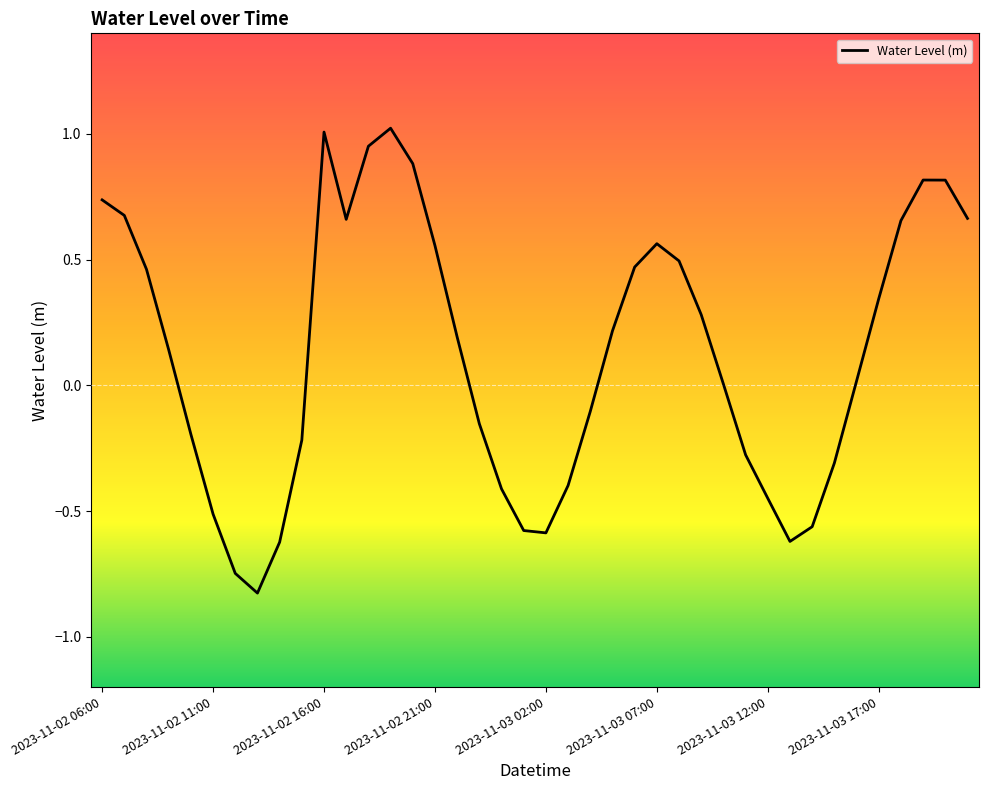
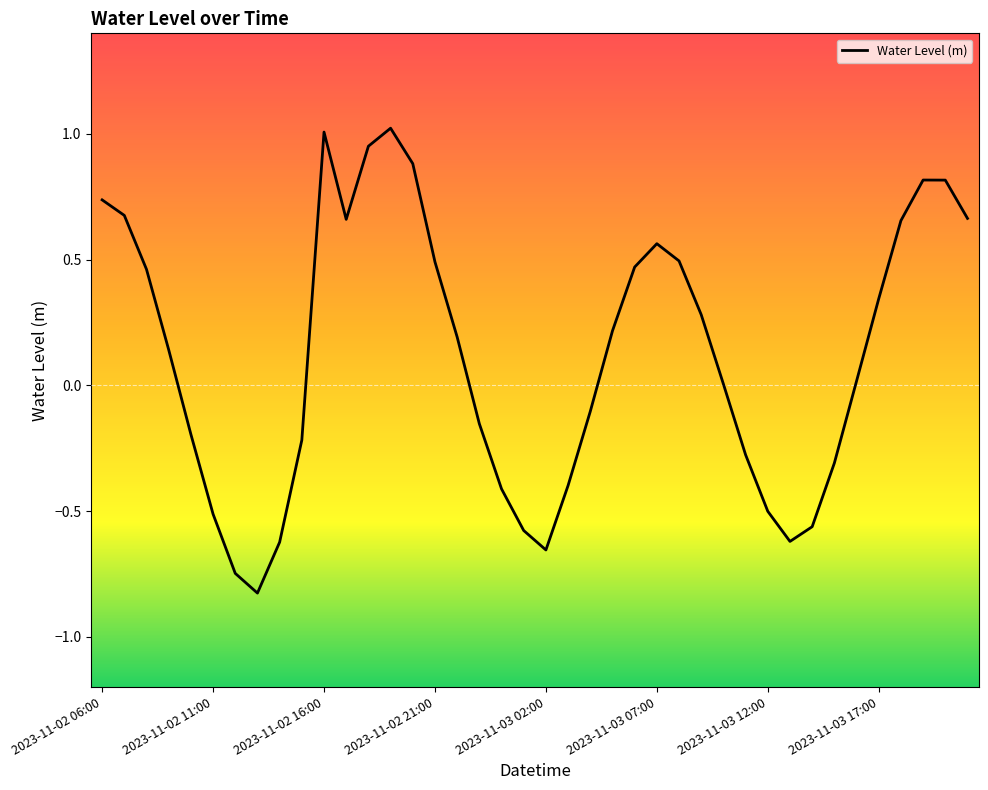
2023-11-02 21:00: 0.56 -> 0.49
2023-11-03 02:00: -0.59 -> -0.65
2023-11-03 12:00: -0.45 -> -0.50
